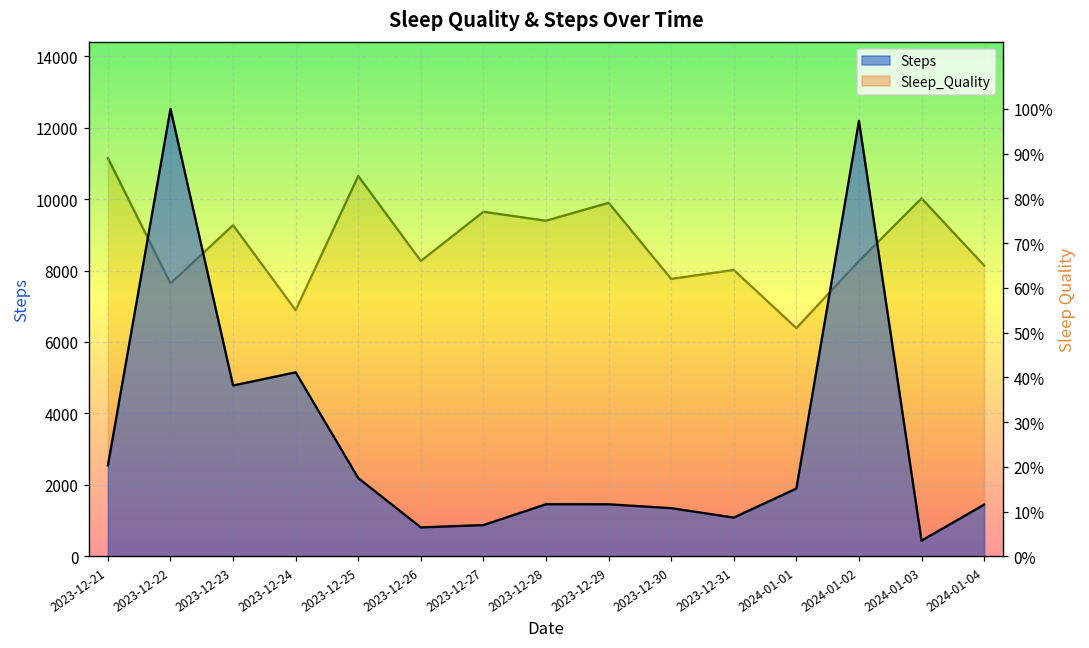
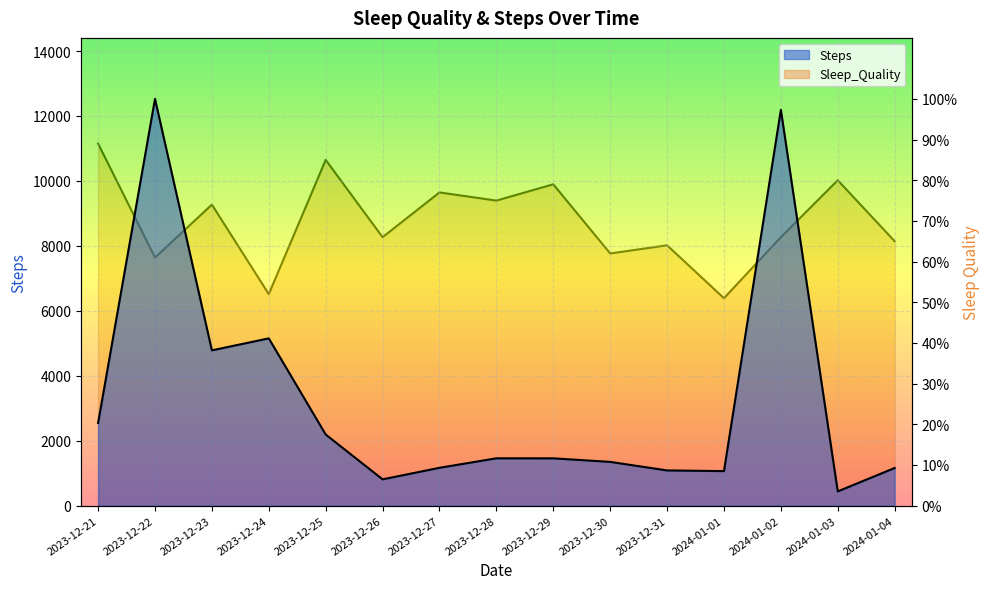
Steps, 2023-12-27: 900 -> 1200
Steps, 2024-01-01: 1900 -> 1100
Steps, 2024-01-04: 1400 -> 1200
Sleep_Quality, 2023-12-24: 55% -> 52%
